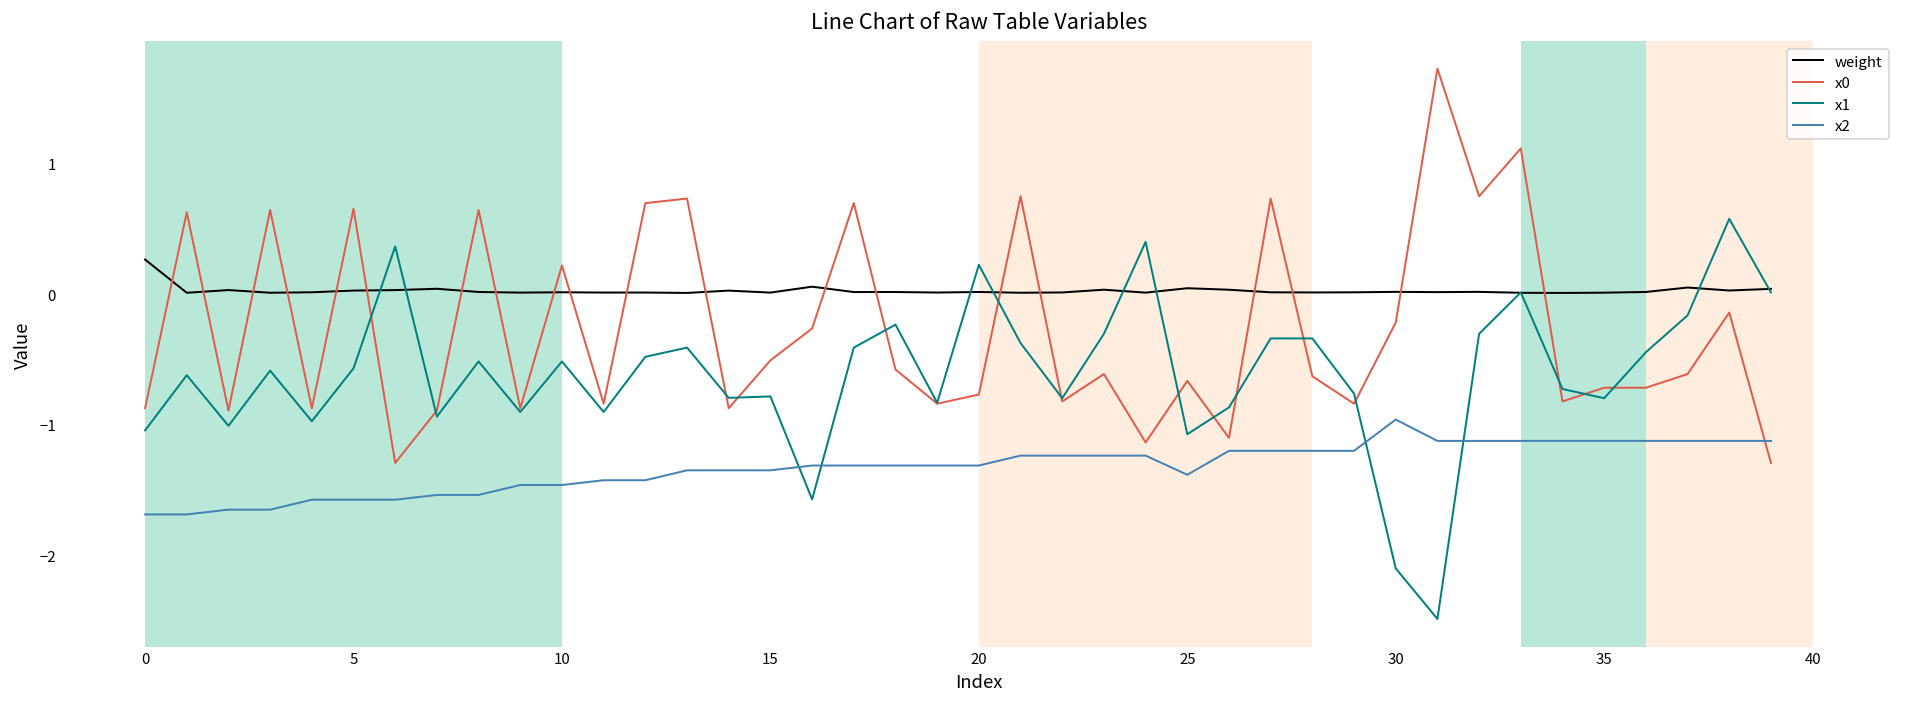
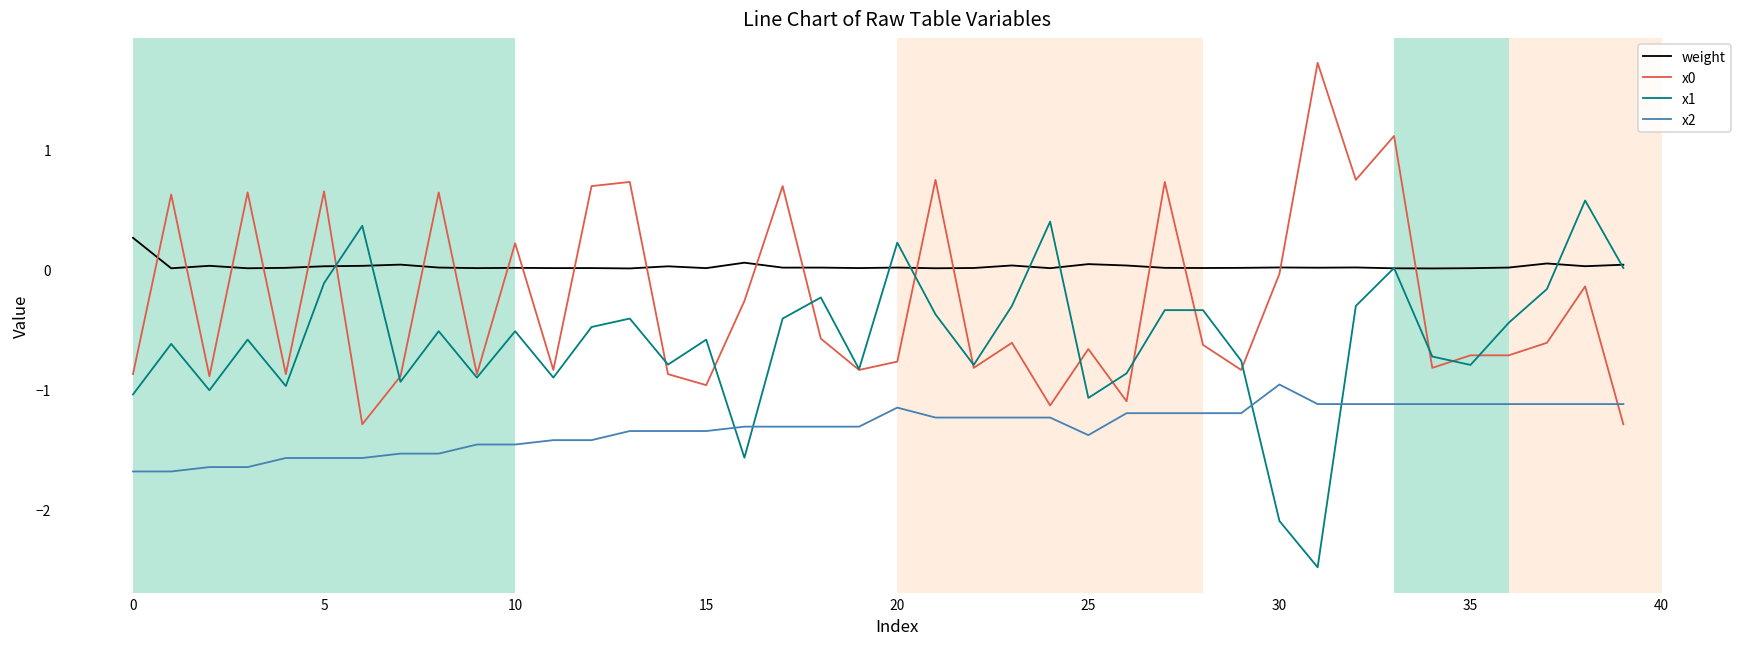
x1, 5: -0.57 -> -0.11
x0, 15: -0.51 -> -0.96
x1, 15: -0.78 -> -0.58
x2, 20: -1.31 -> -1.15
x0, 30: -0.22 -> -0.04
